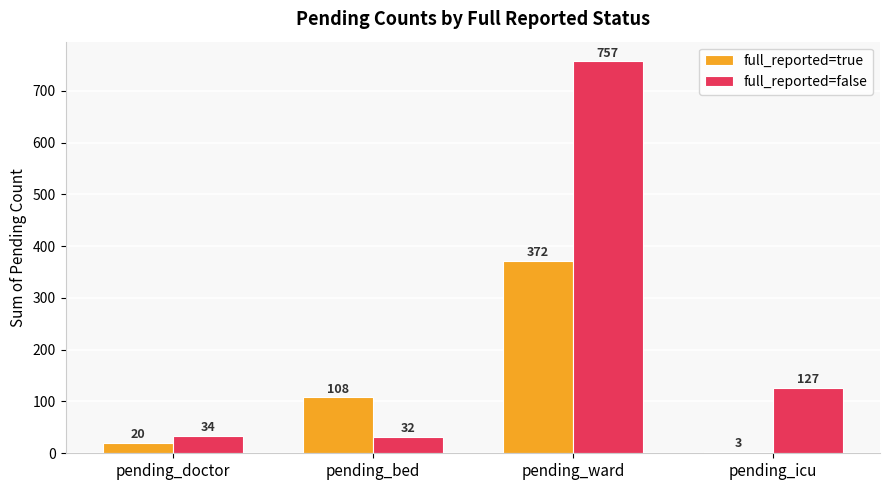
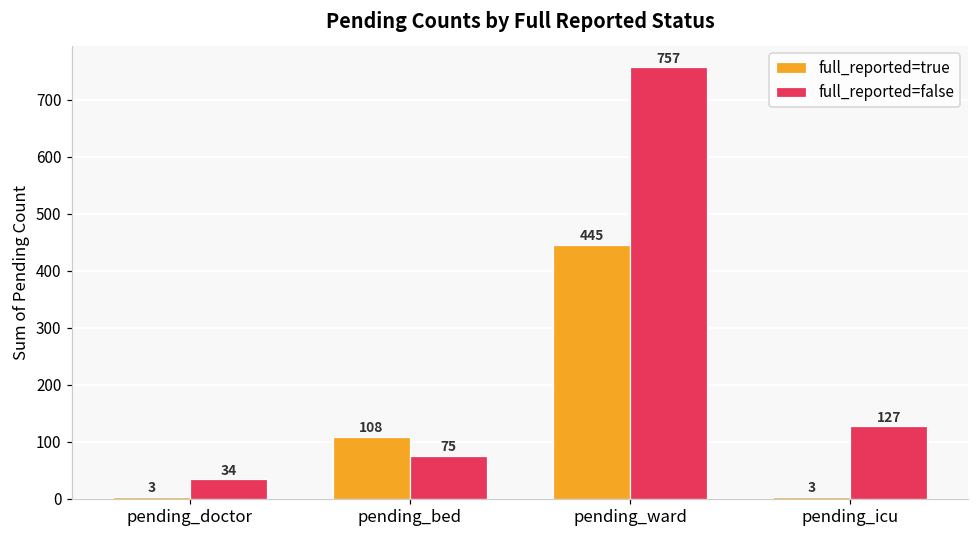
full_reported=true, pending_doctor: 20 -> 3
full_reported=false, pending_bed: 32 -> 75
full_reported=true, pending_ward: 372 -> 445
